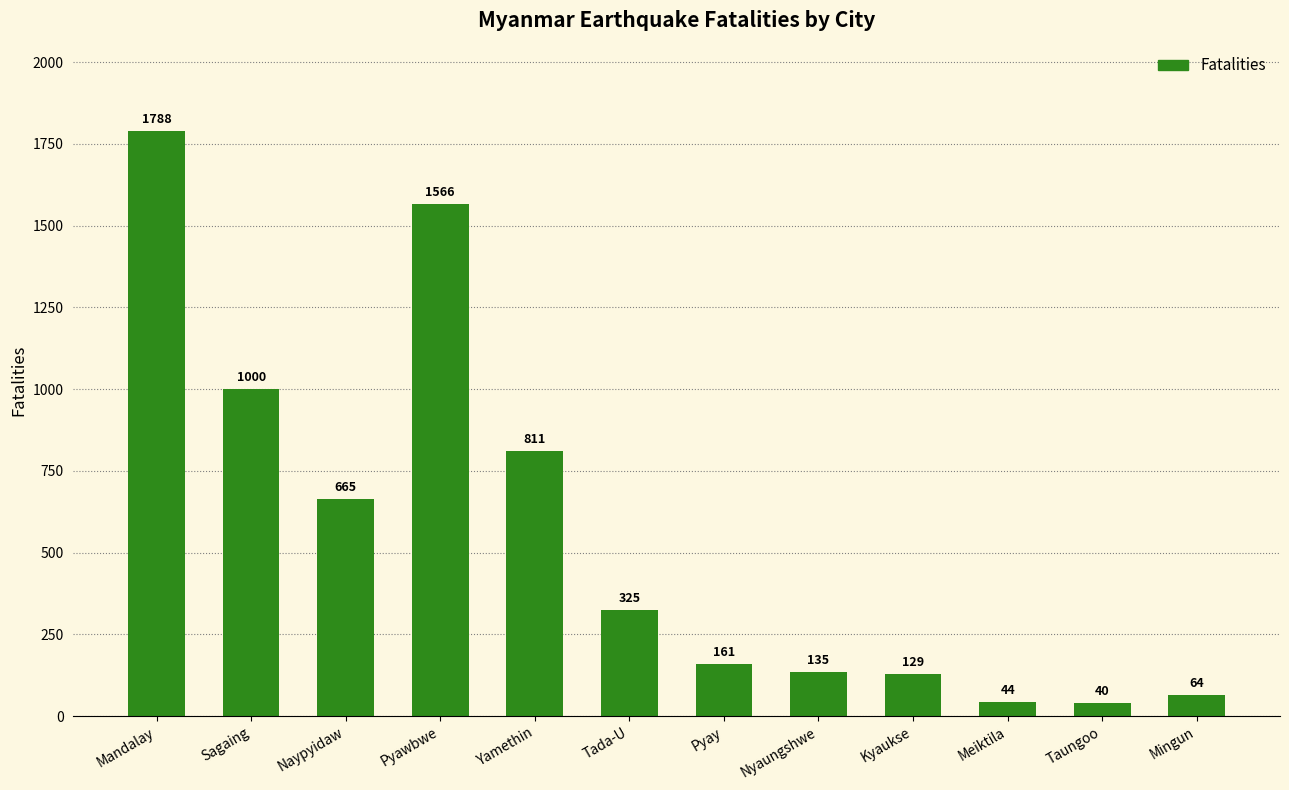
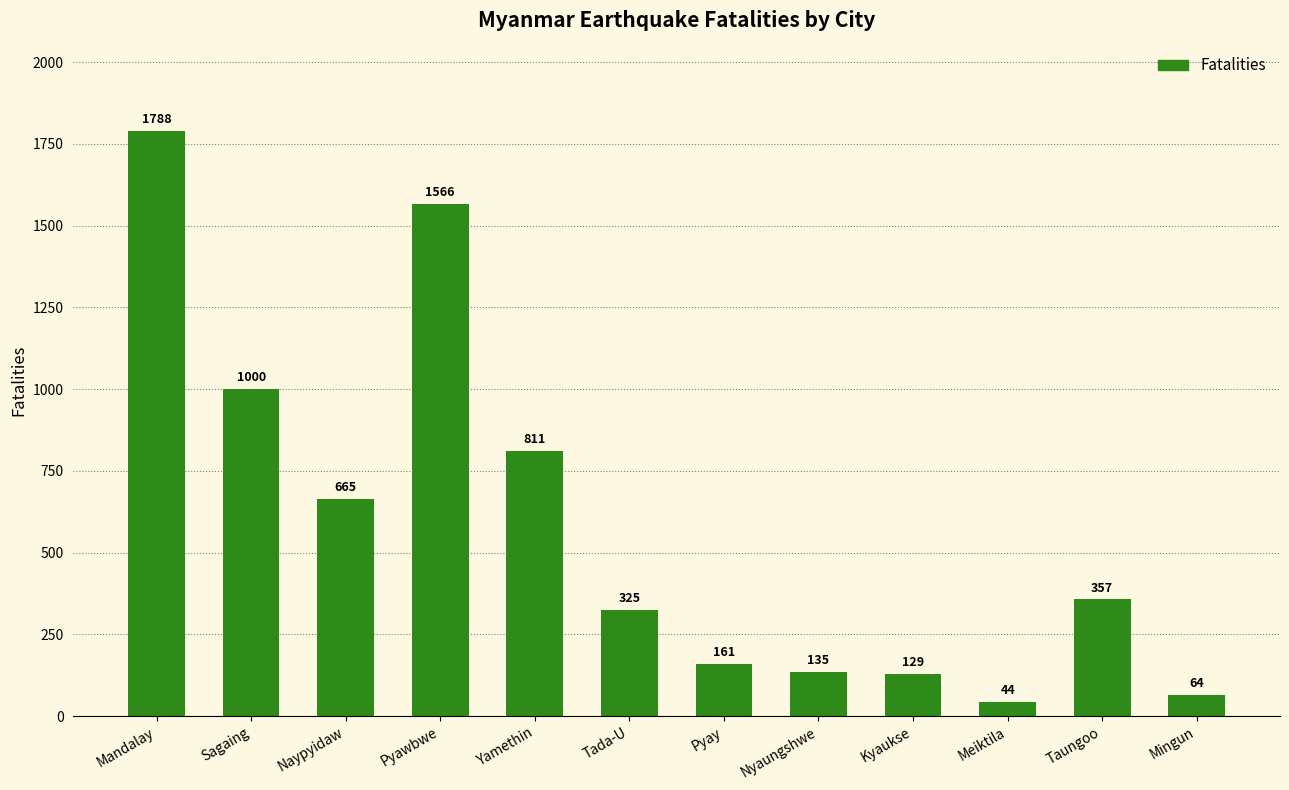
Taungoo: 40 -> 357
